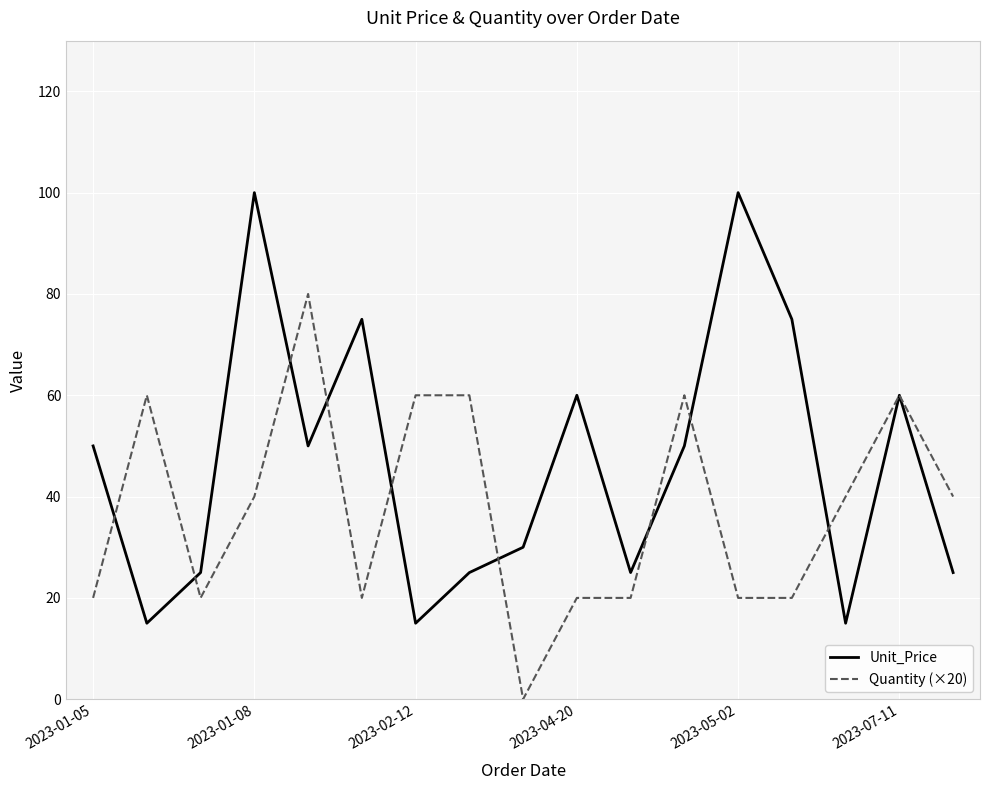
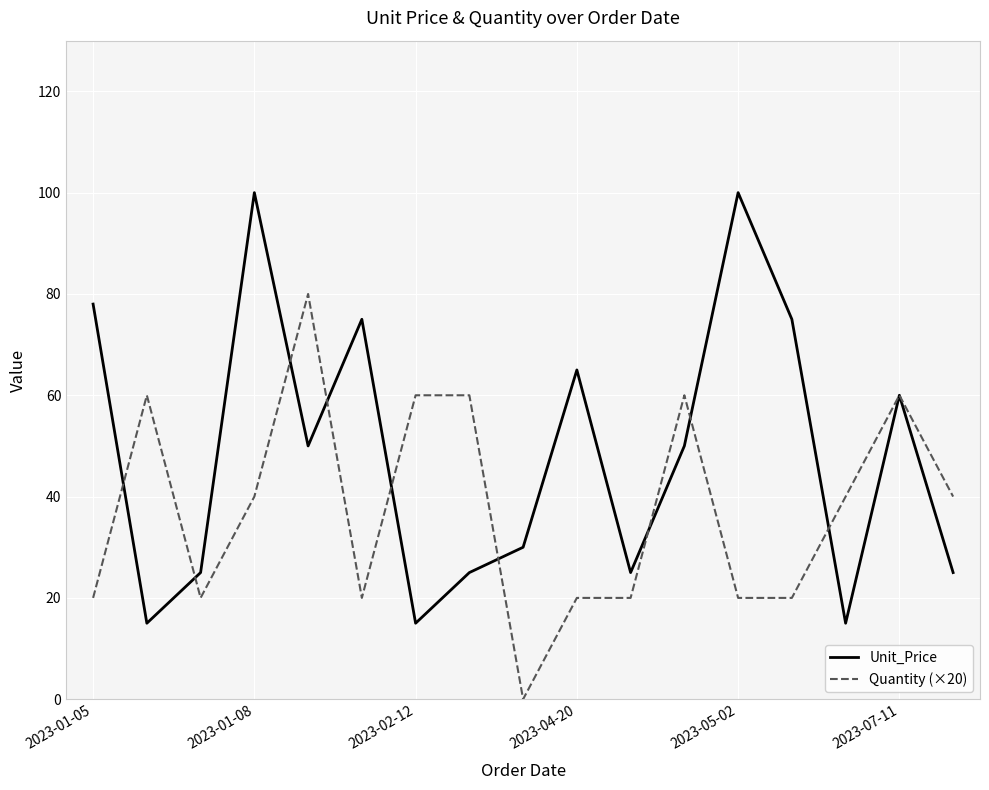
Unit_Price, 2023-01-05: 50 -> 78
Unit_Price, 2023-04-20: 60 -> 65
